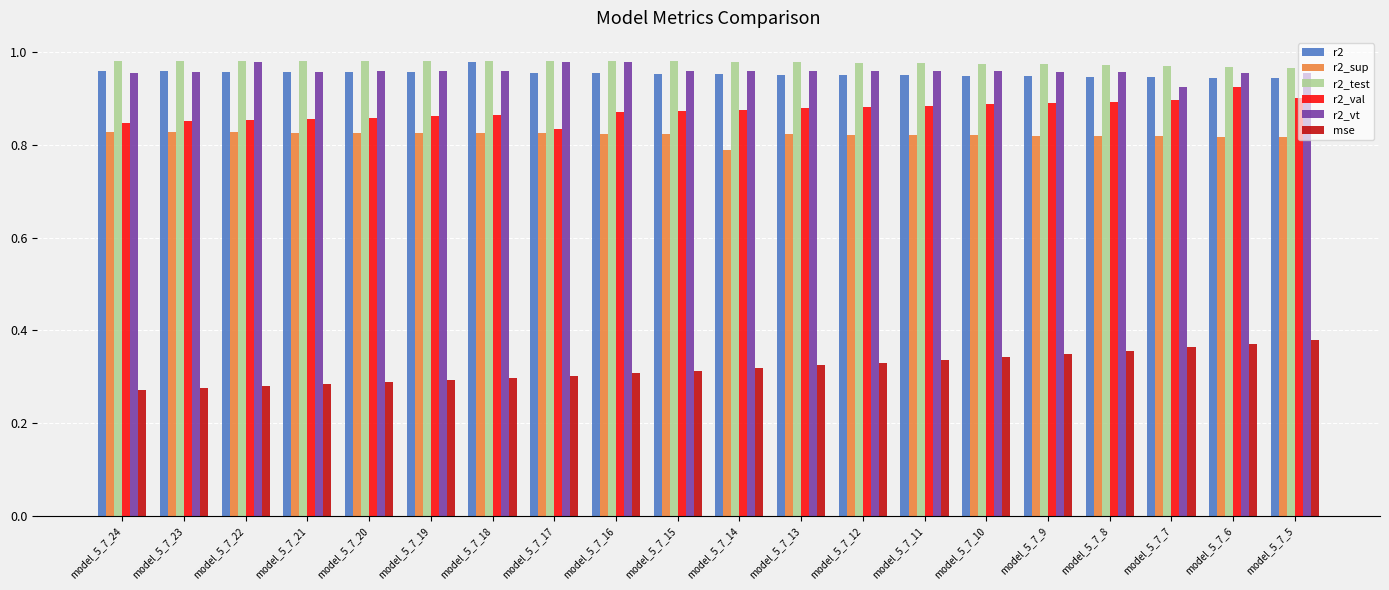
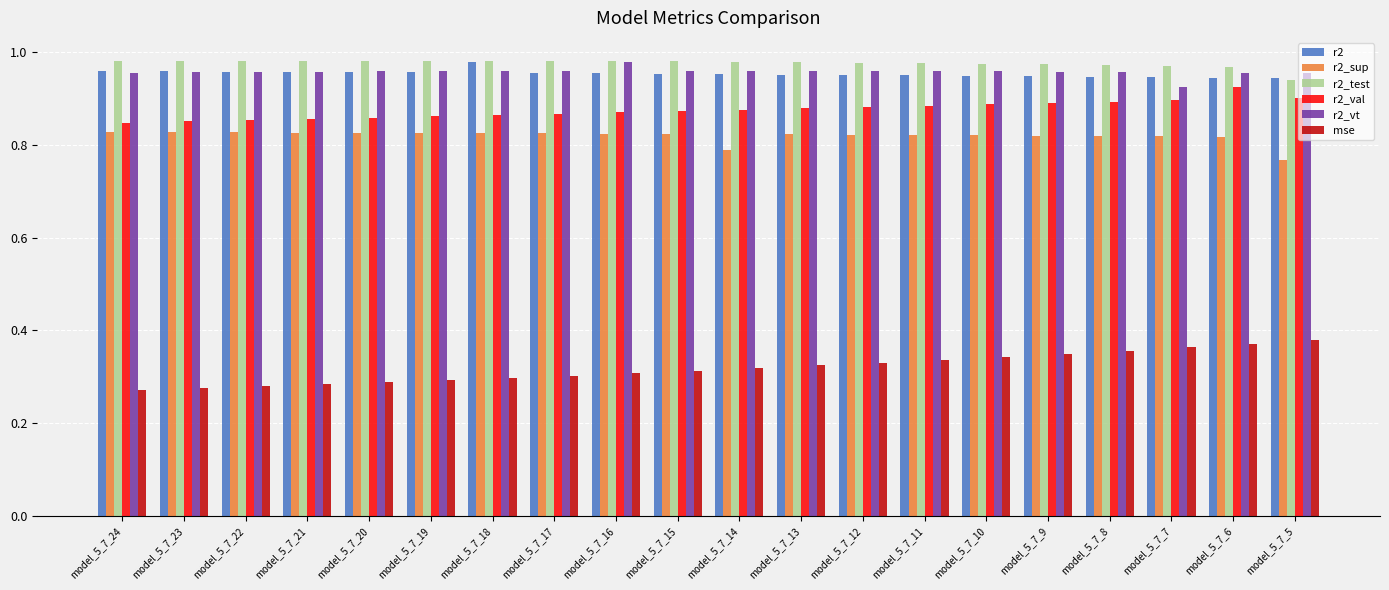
r2_vt, model_5_7_22: 0.98 -> 0.96
r2_val, model_5_7_17: 0.84 -> 0.87
r2_vt, model_5_7_17: 0.98 -> 0.96
r2_sup, model_5_7_5: 0.82 -> 0.77
r2_test, model_5_7_5: 0.97 -> 0.94
